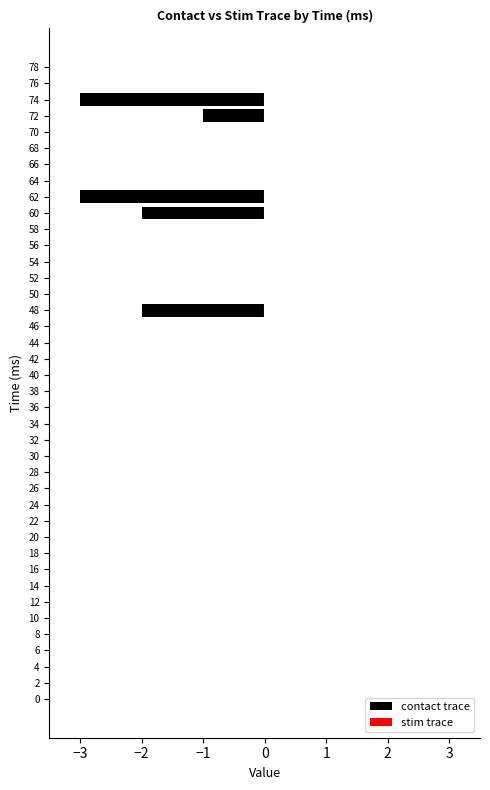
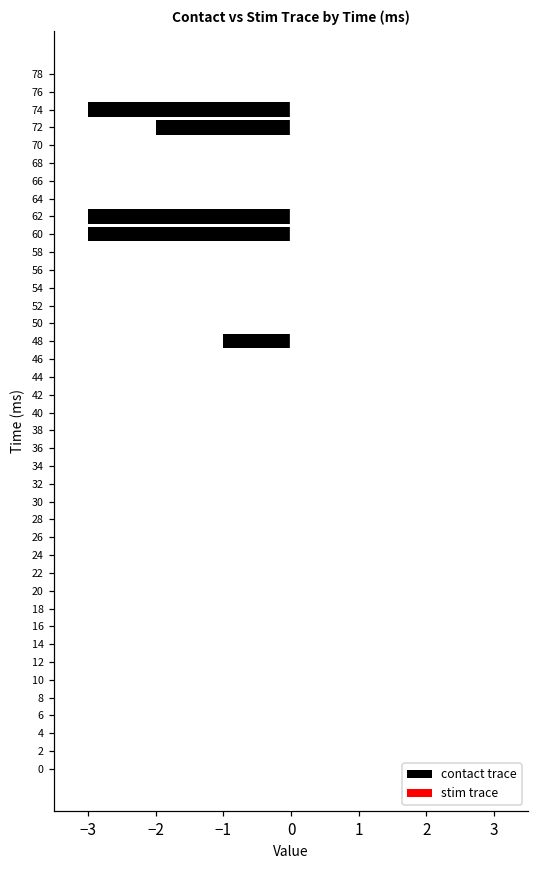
contact trace, 72: -1.0 -> -2.0
contact trace, 60: -2.0 -> -3.0
contact trace, 48: -2.0 -> -1.0
